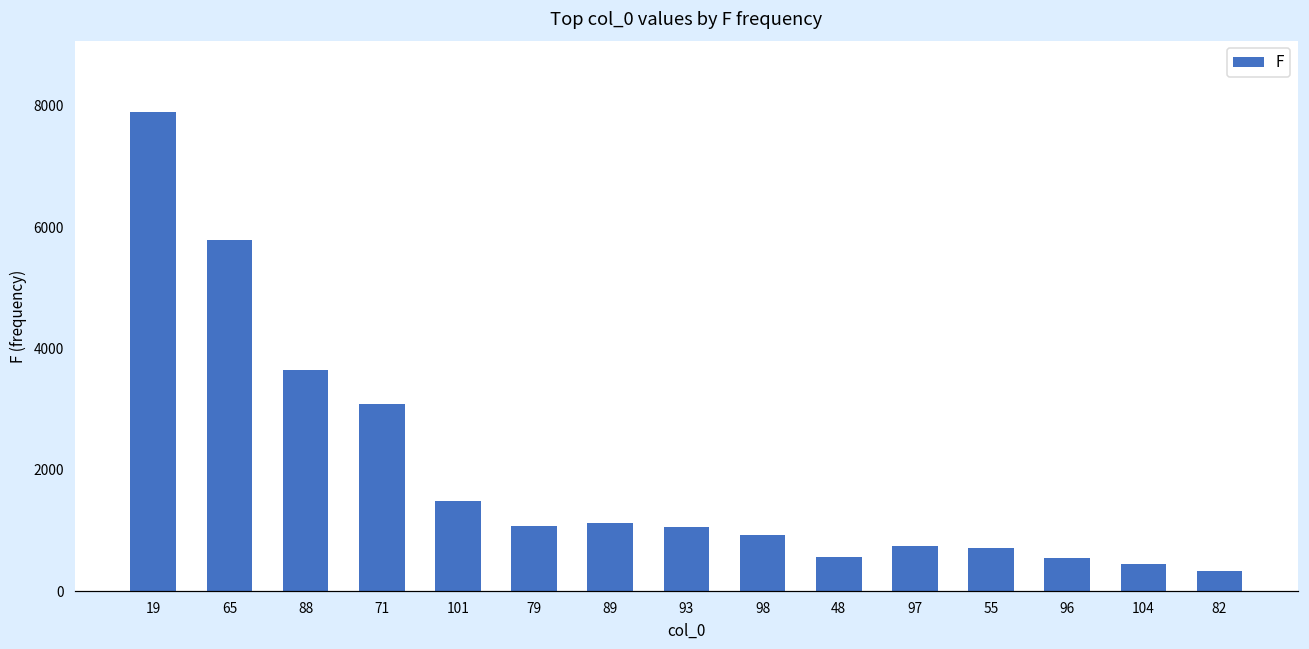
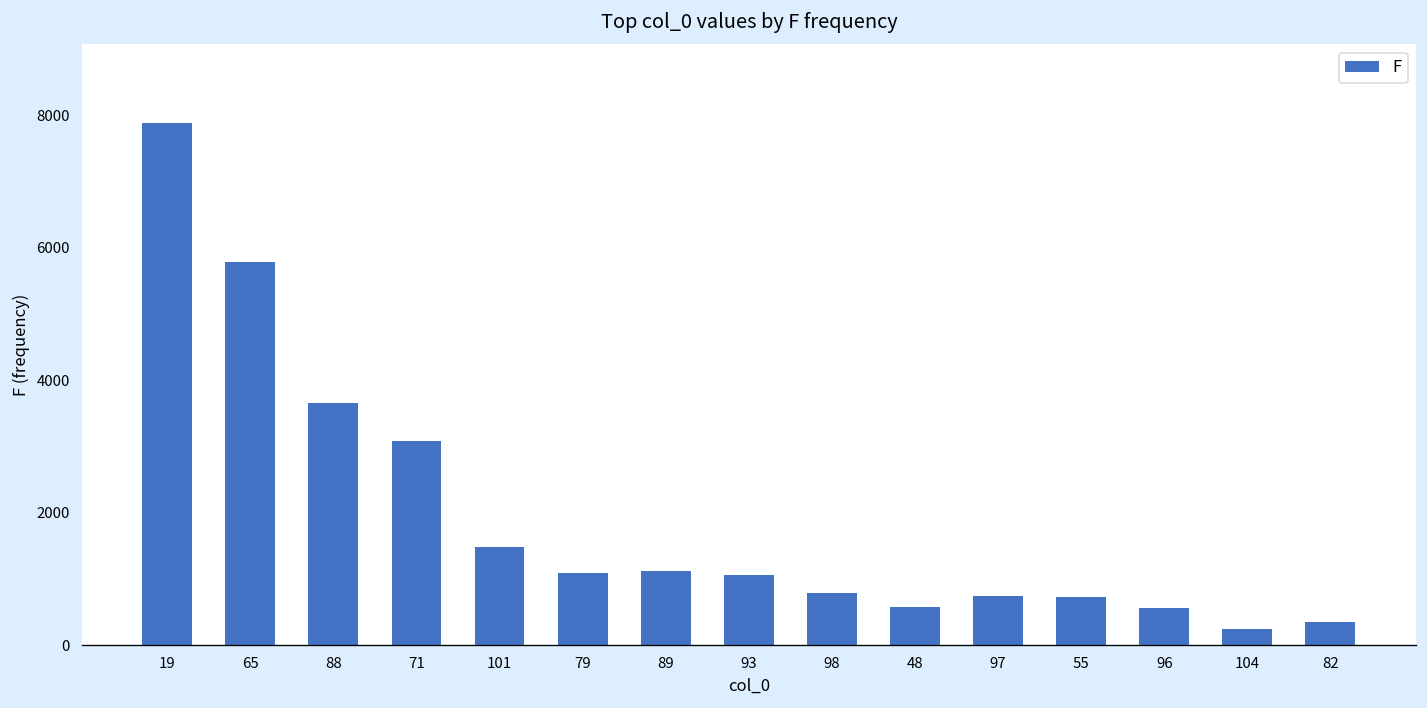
98: 900 -> 800
104: 400 -> 200
